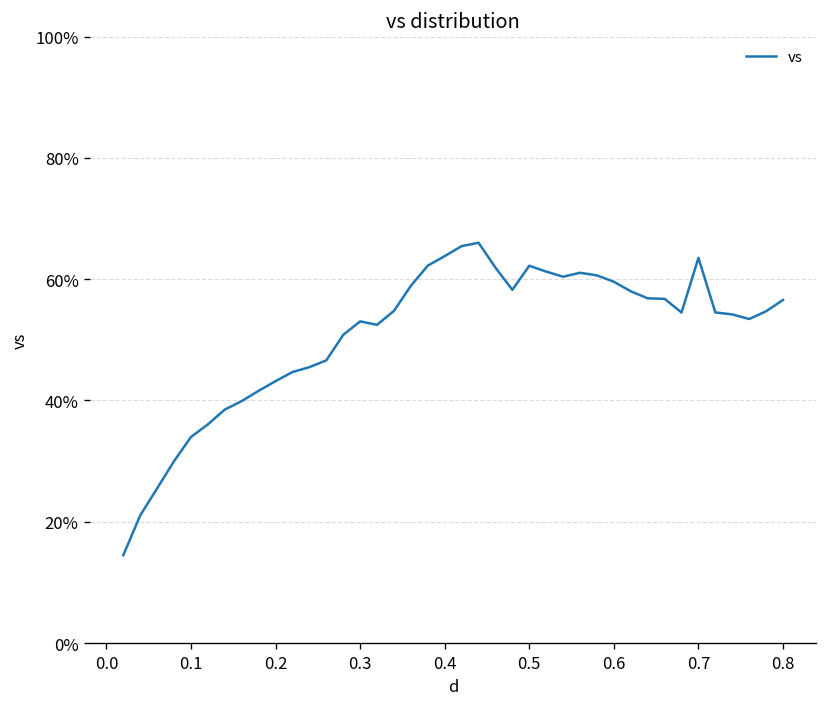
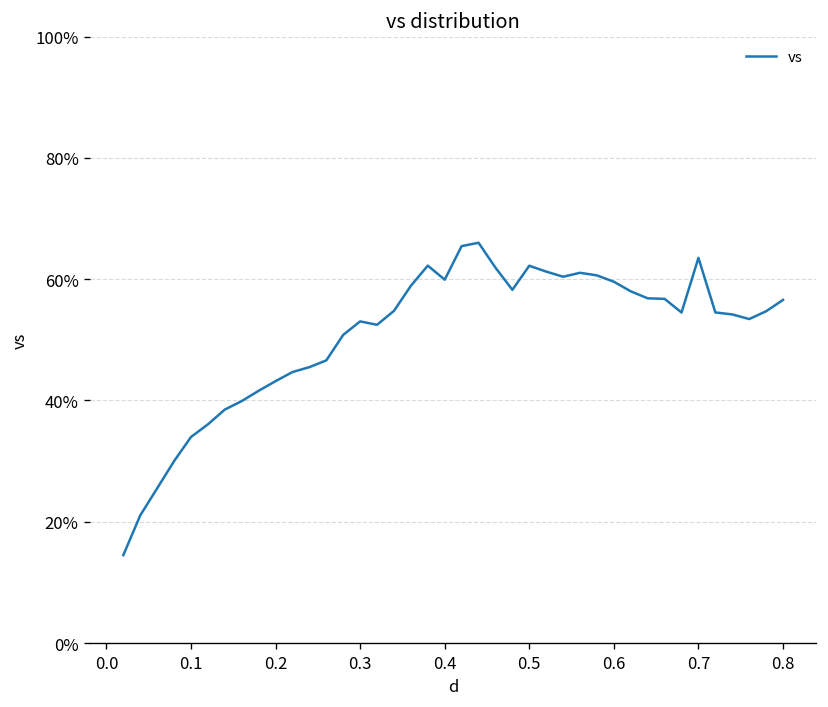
0.4: 64% -> 60%
